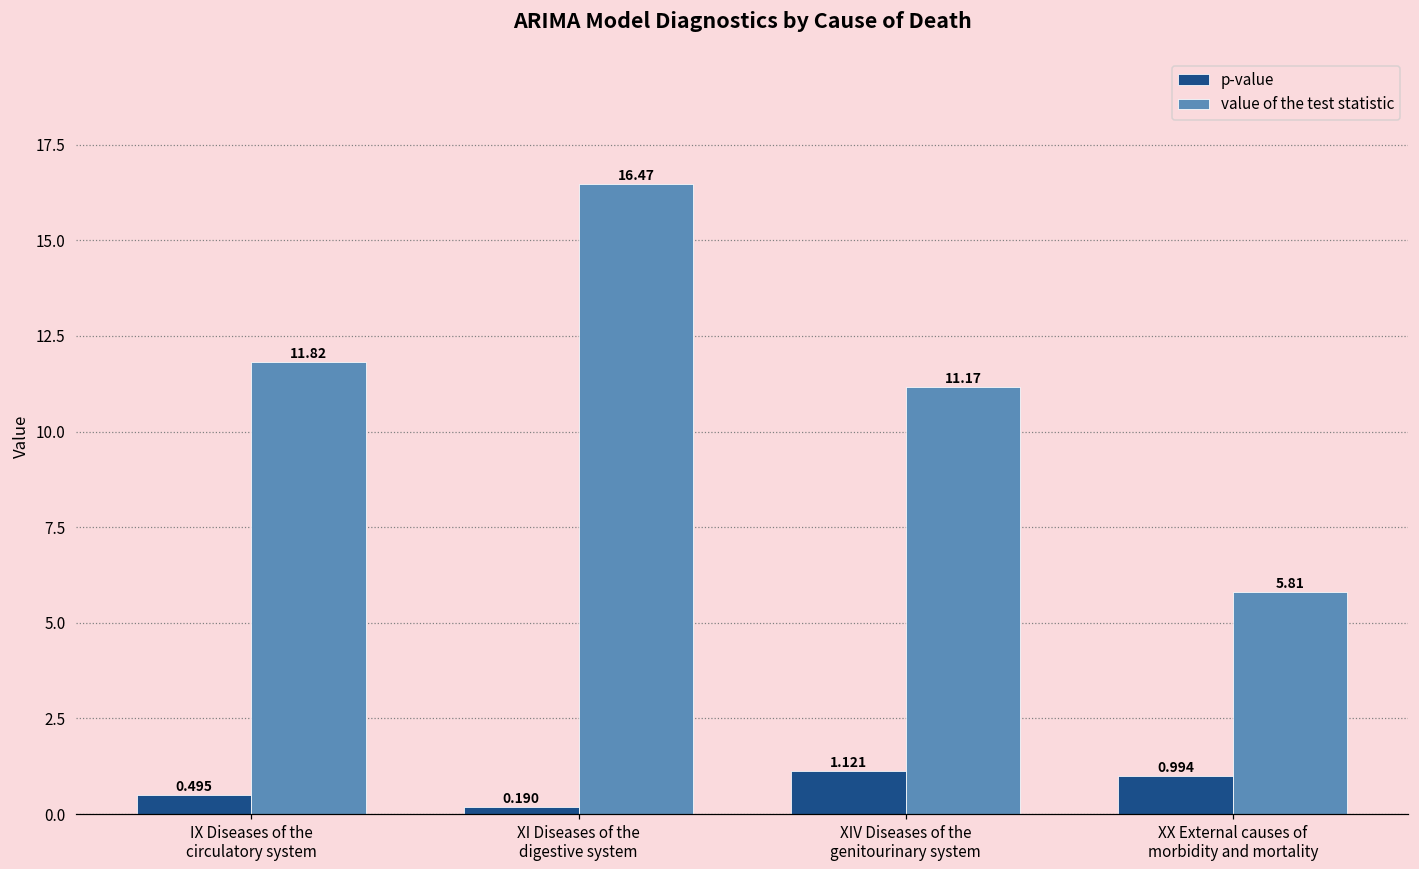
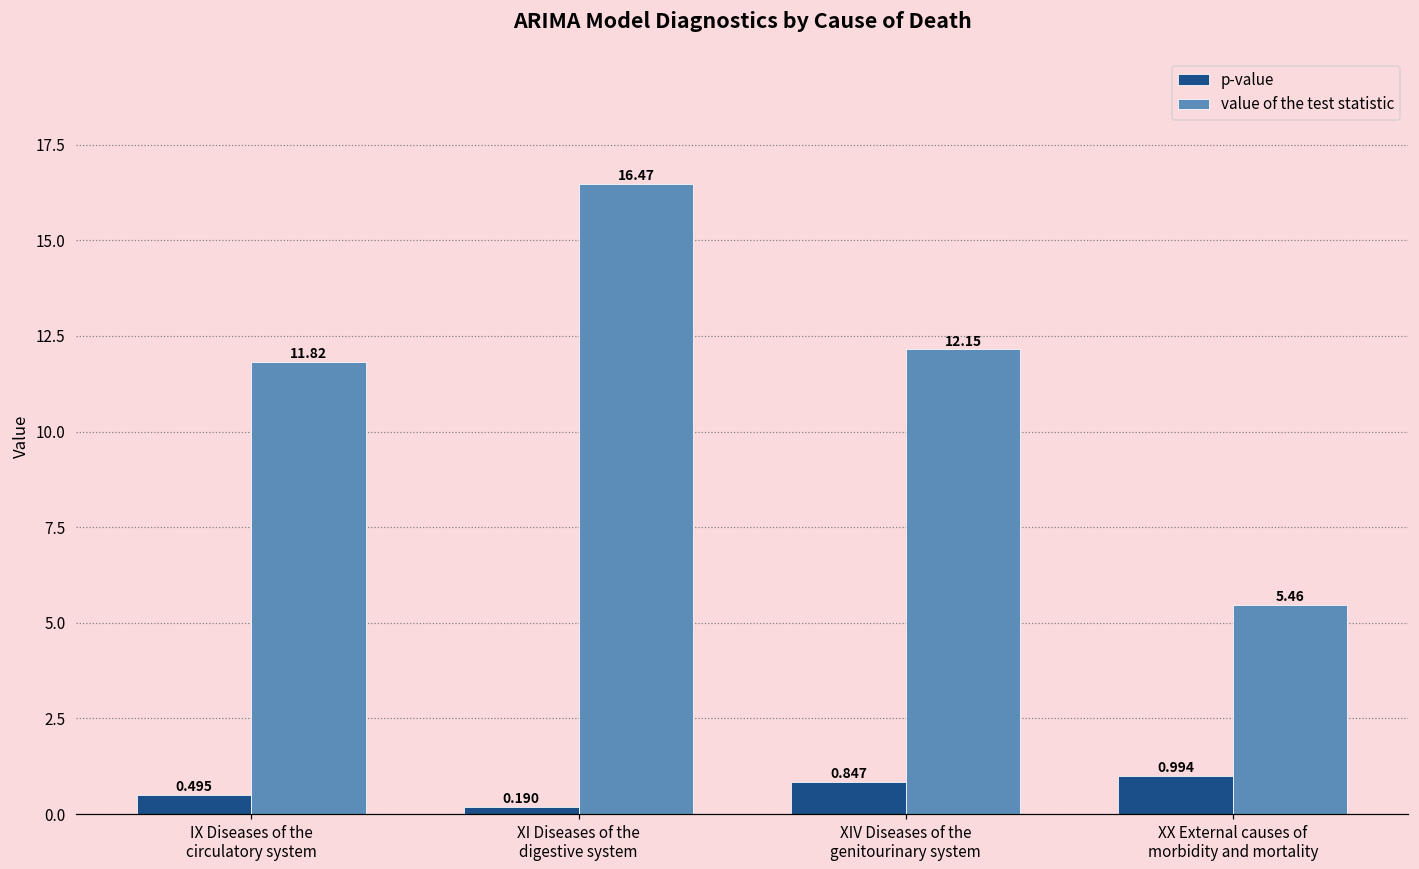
p-value, XIV Diseases of the genitourinary system: 1.121 -> 0.847
value of the test statistic, XIV Diseases of the genitourinary system: 11.17 -> 12.15
value of the test statistic, XX External causes of morbidity and mortality: 5.81 -> 5.46
